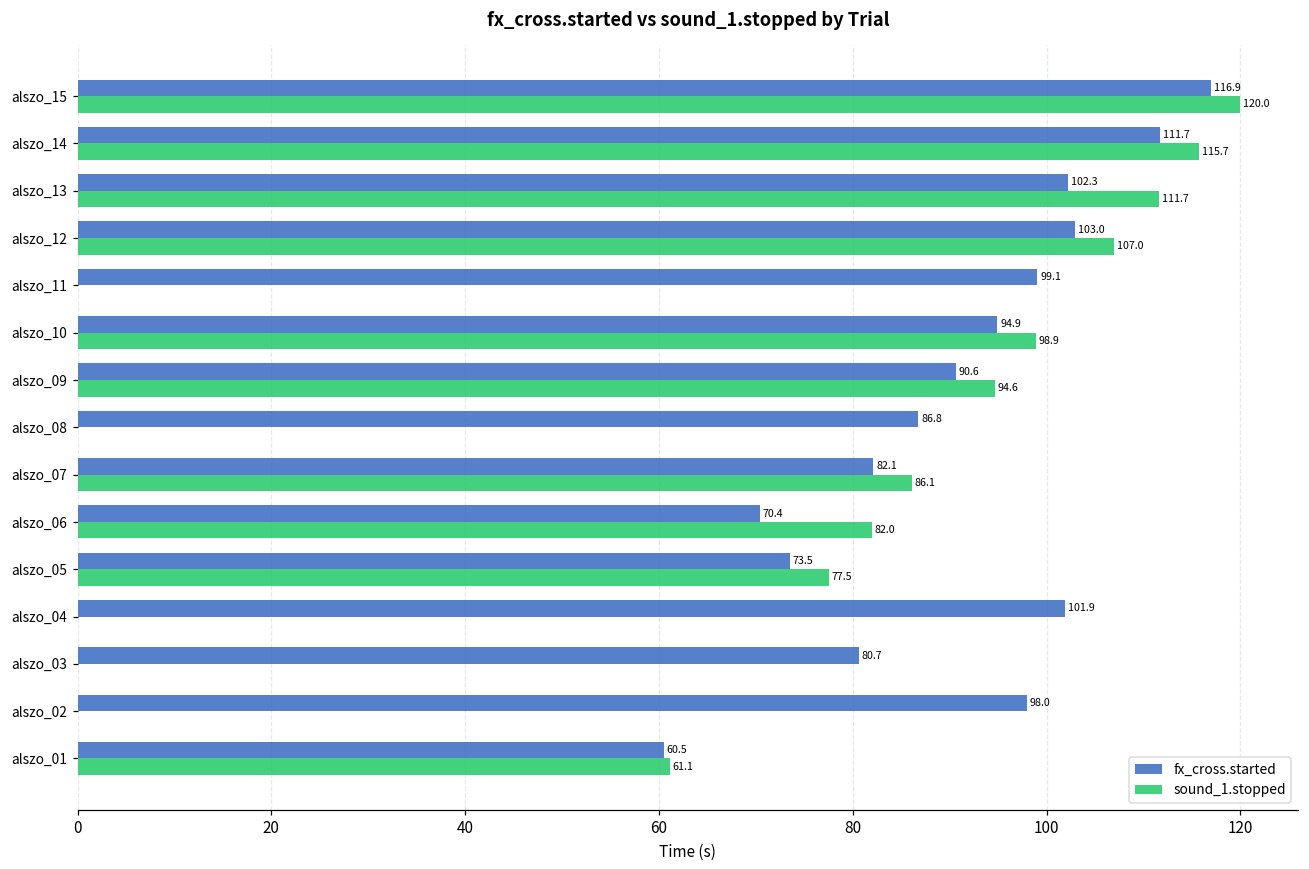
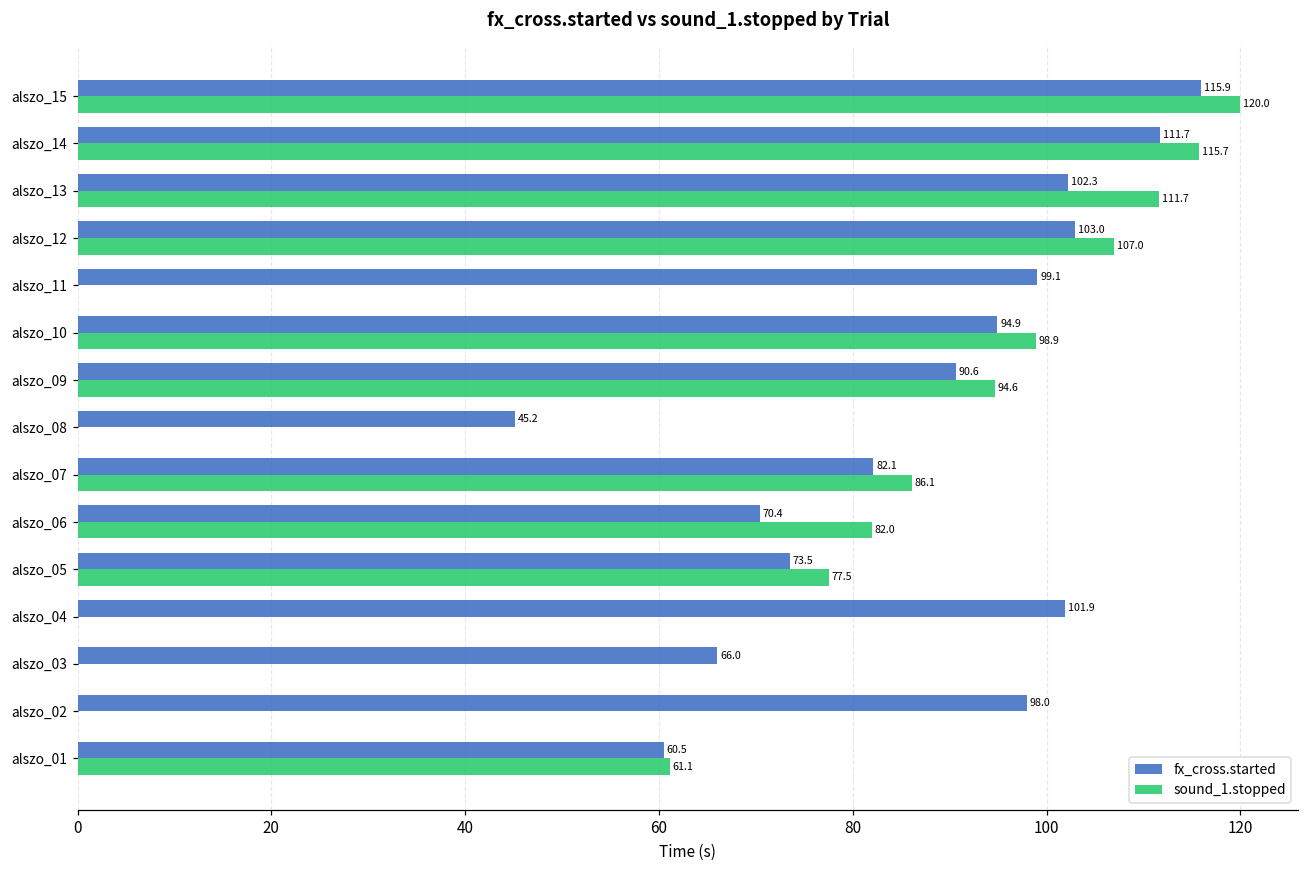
fx_cross.started, alszo_15: 116.9 -> 115.9
fx_cross.started, alszo_08: 86.8 -> 45.2
fx_cross.started, alszo_03: 80.7 -> 66.0
